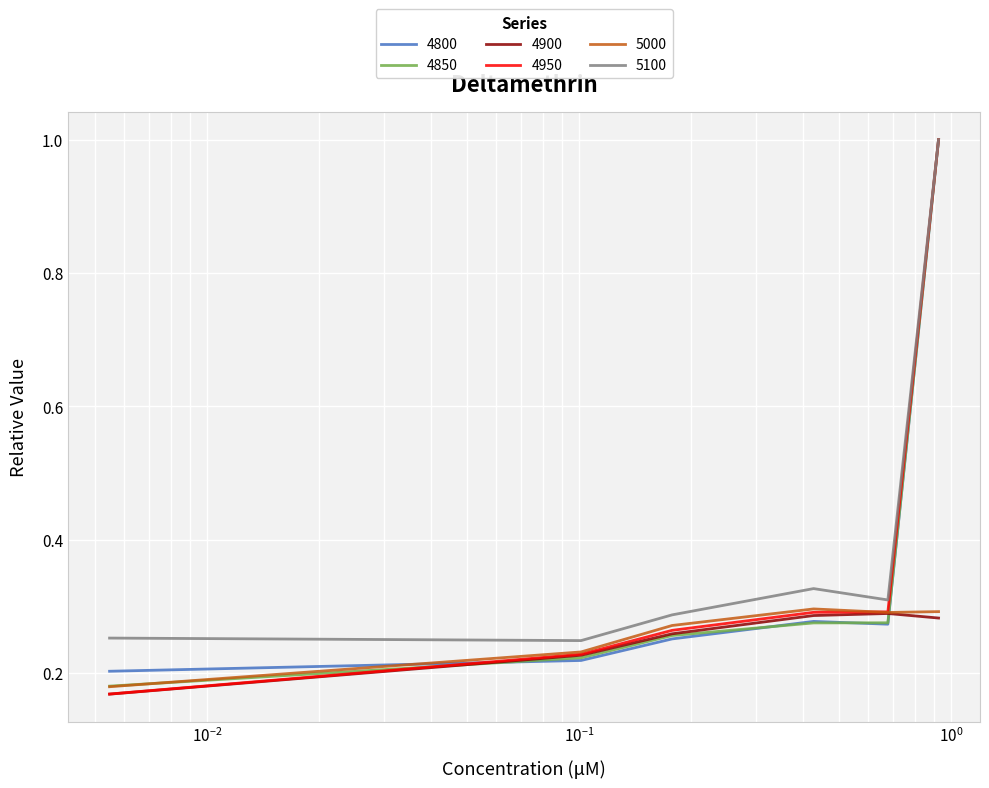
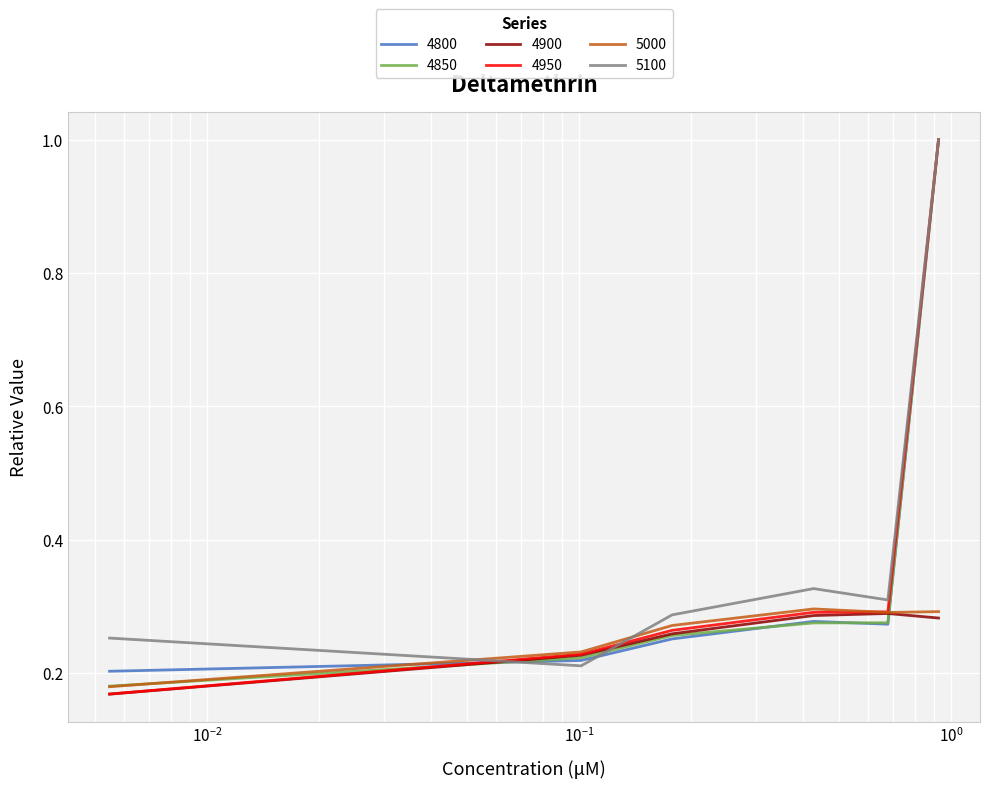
5100, 10^-1: 0.25 -> 0.21
